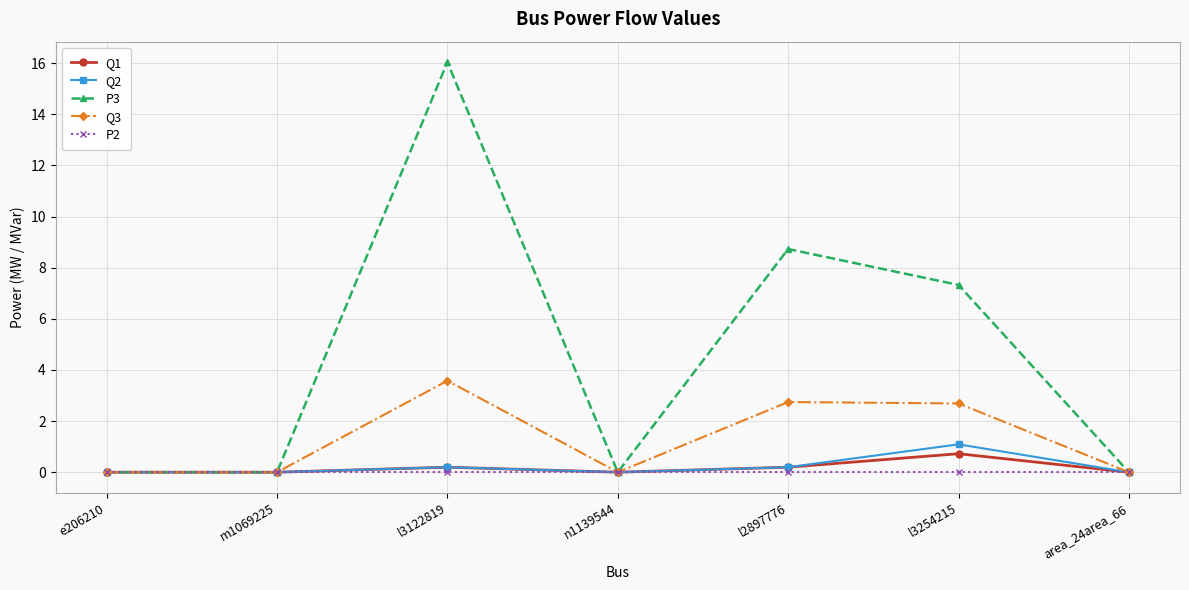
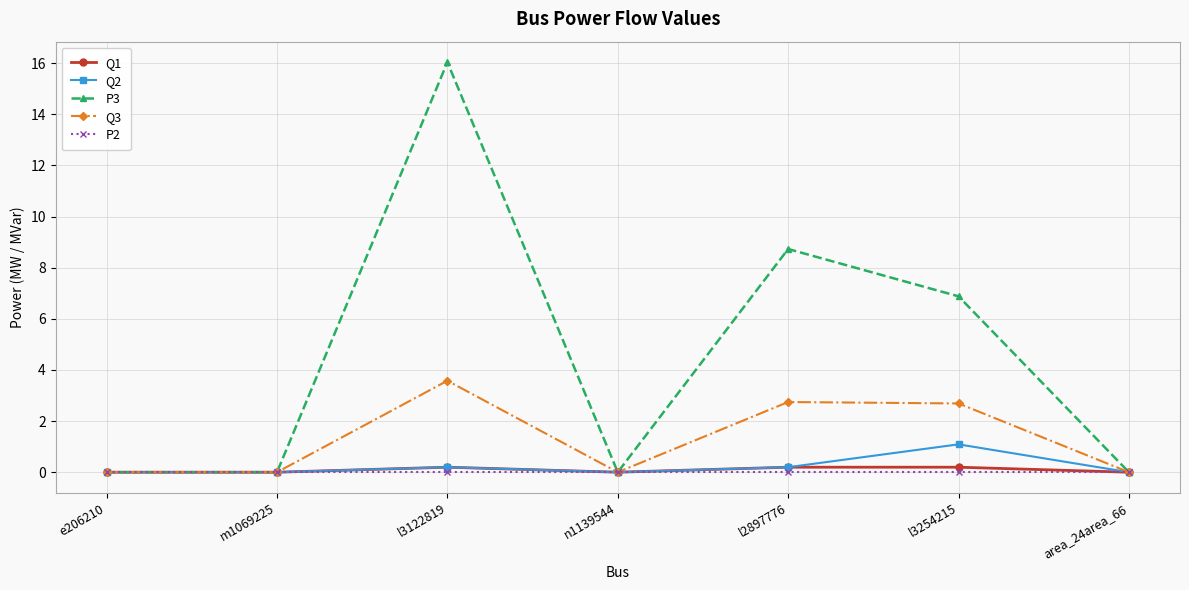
Q1, l3254215: 0.7 -> 0.2
P3, l3254215: 7.3 -> 6.9
